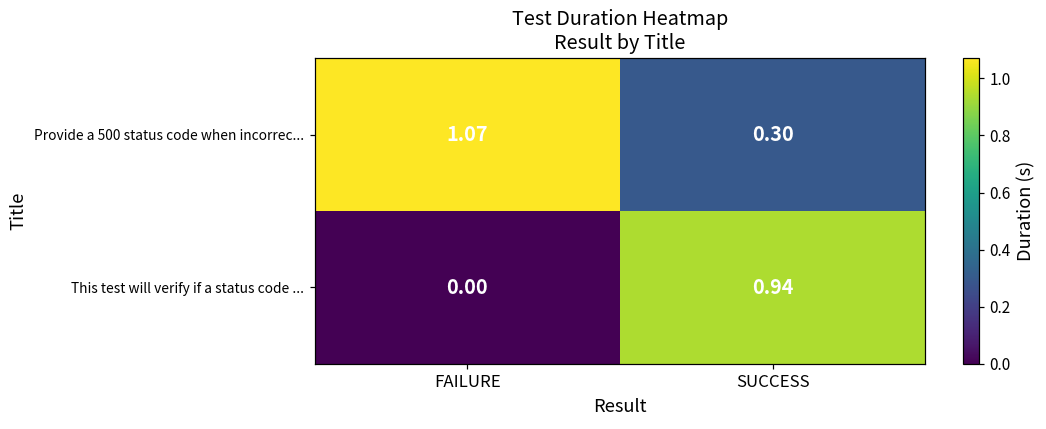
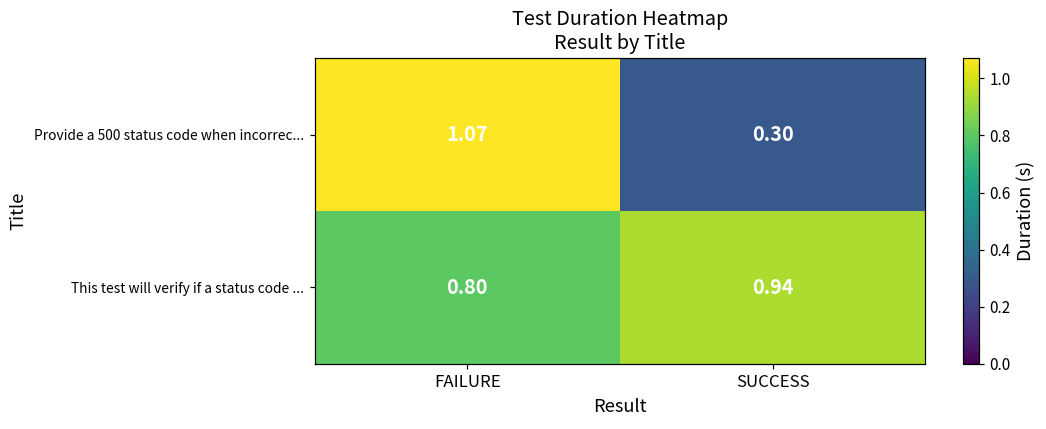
This test will verify if a status code ..., FAILURE: 0.00 -> 0.80
